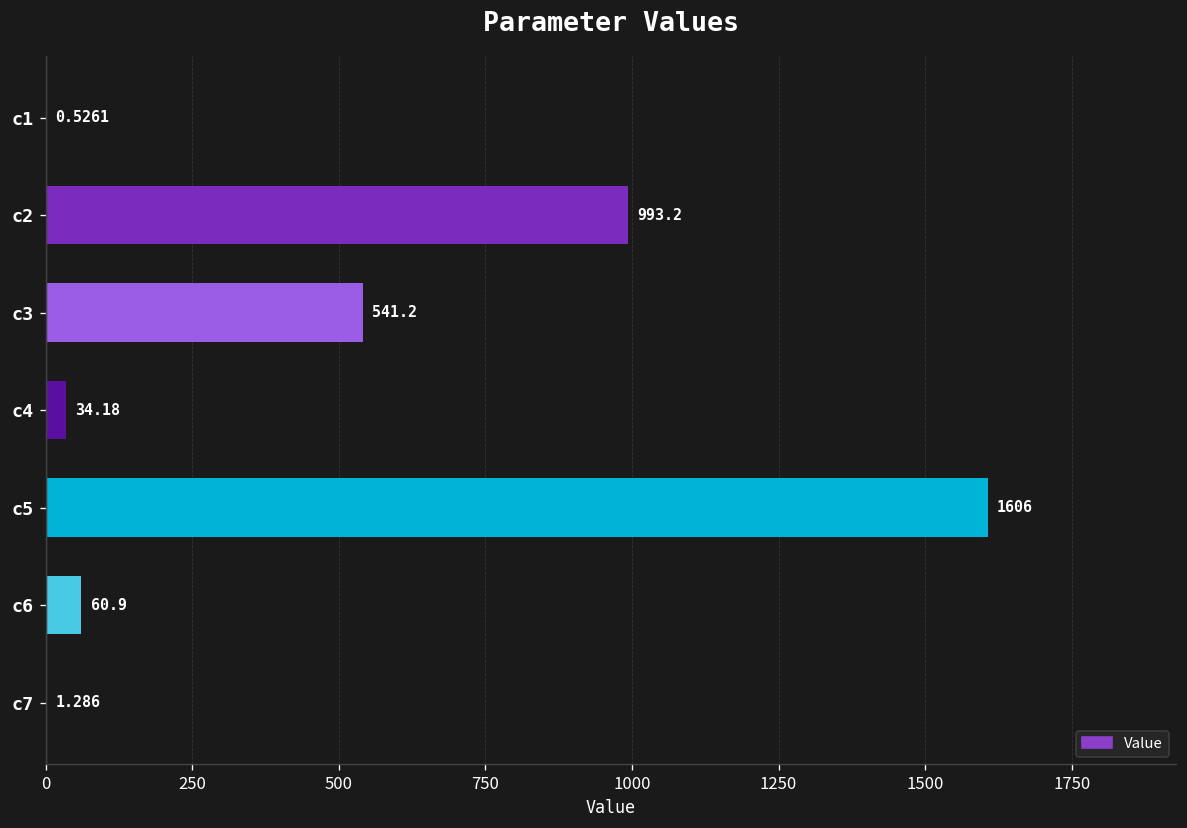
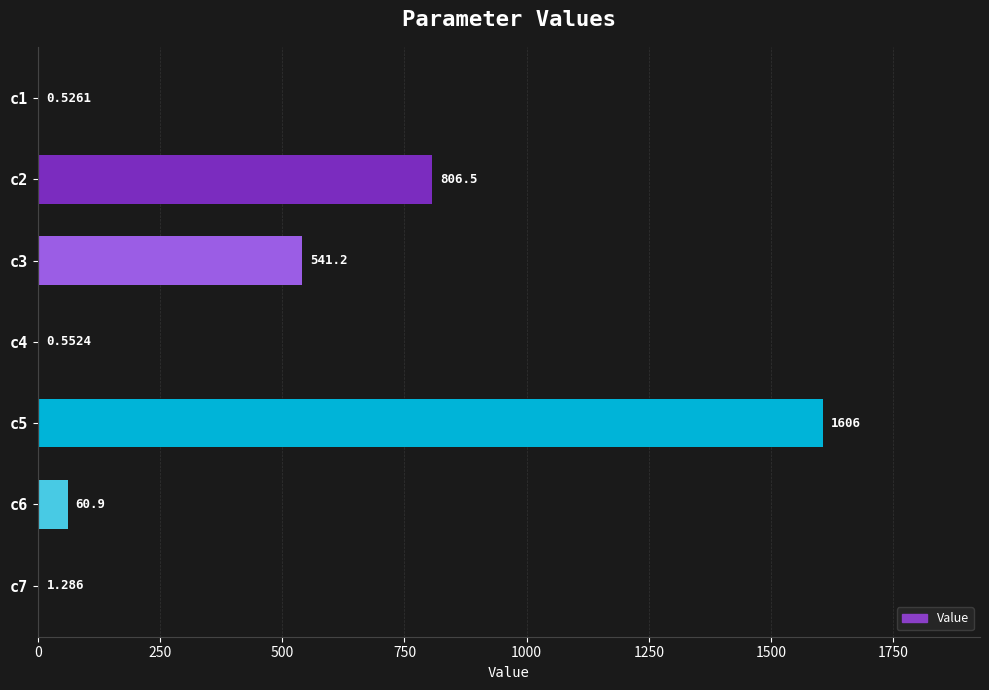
c2: 993.2 -> 806.5
c4: 34.18 -> 0.5524
